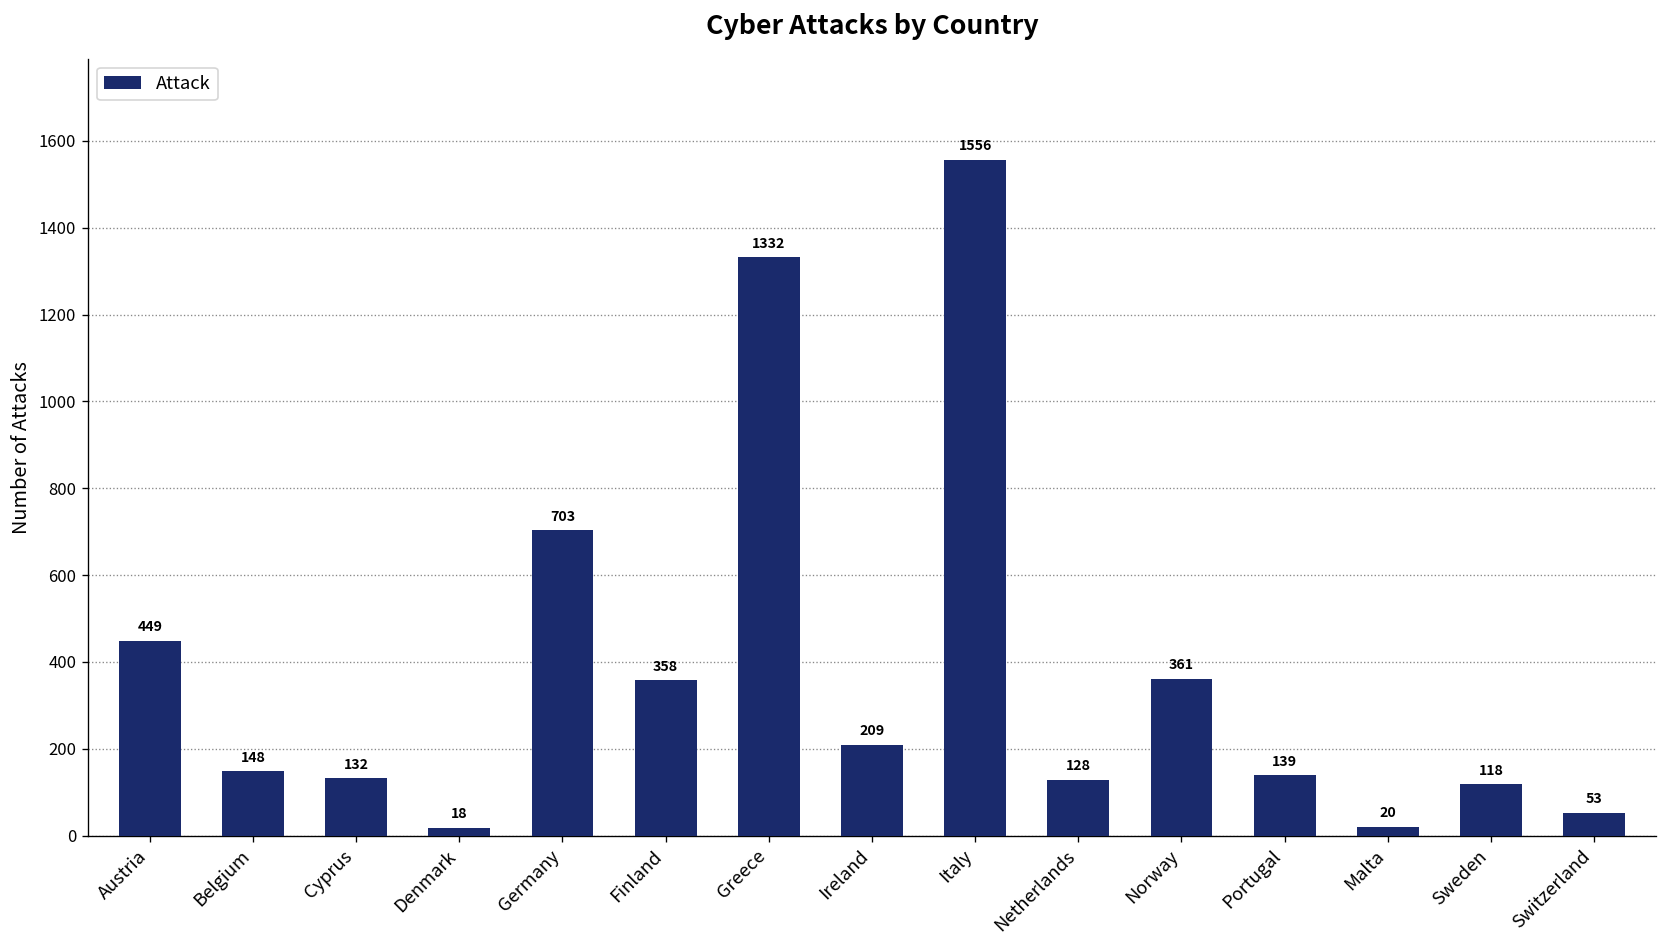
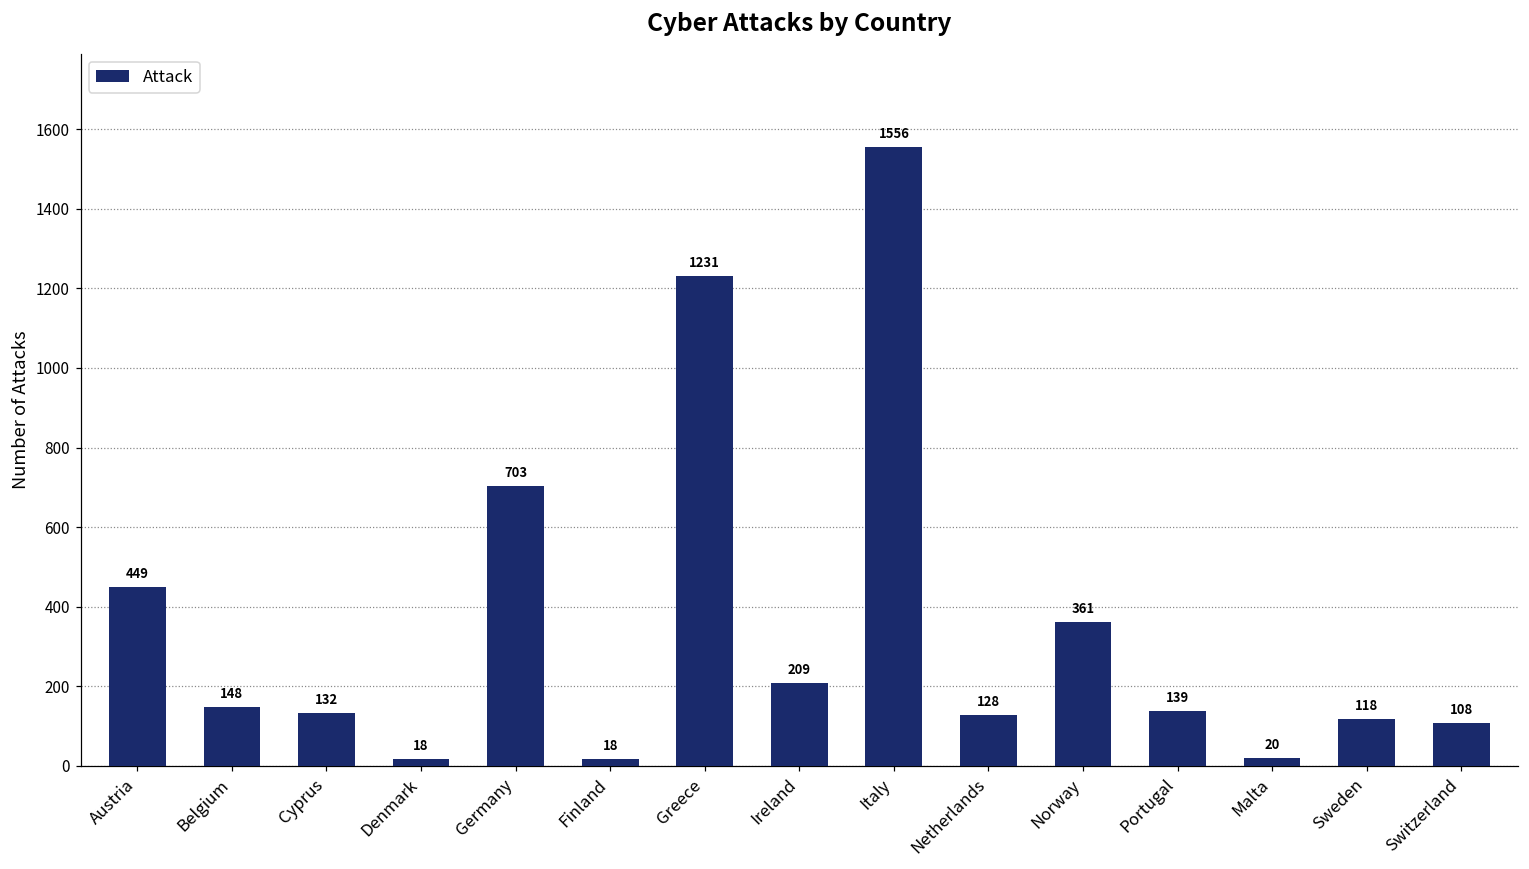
Finland: 358 -> 18
Greece: 1332 -> 1231
Switzerland: 53 -> 108
